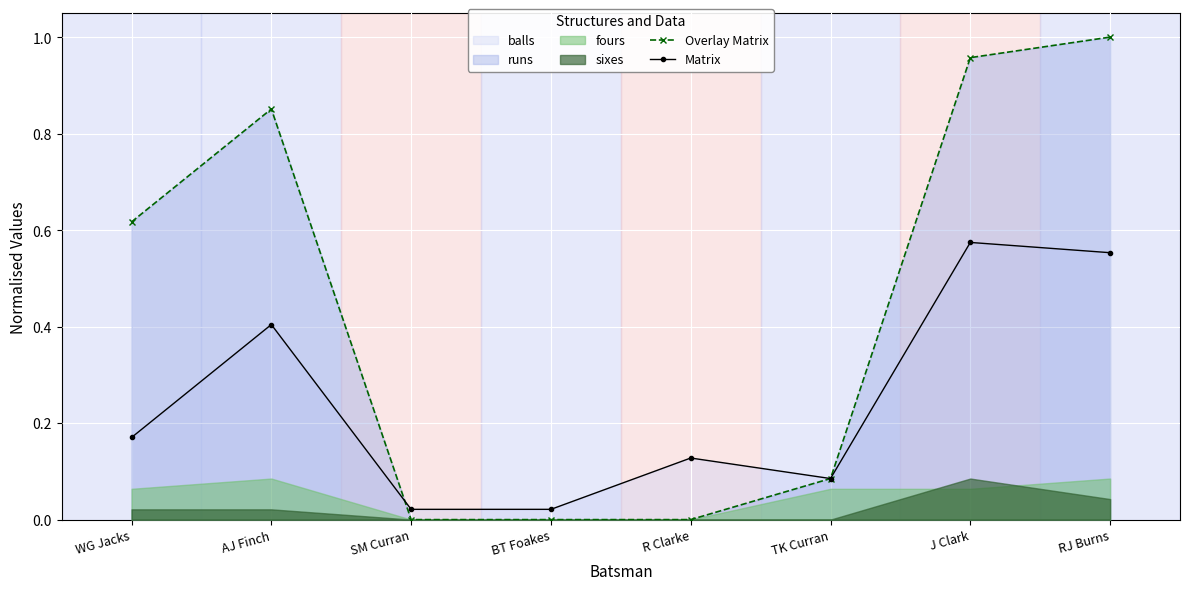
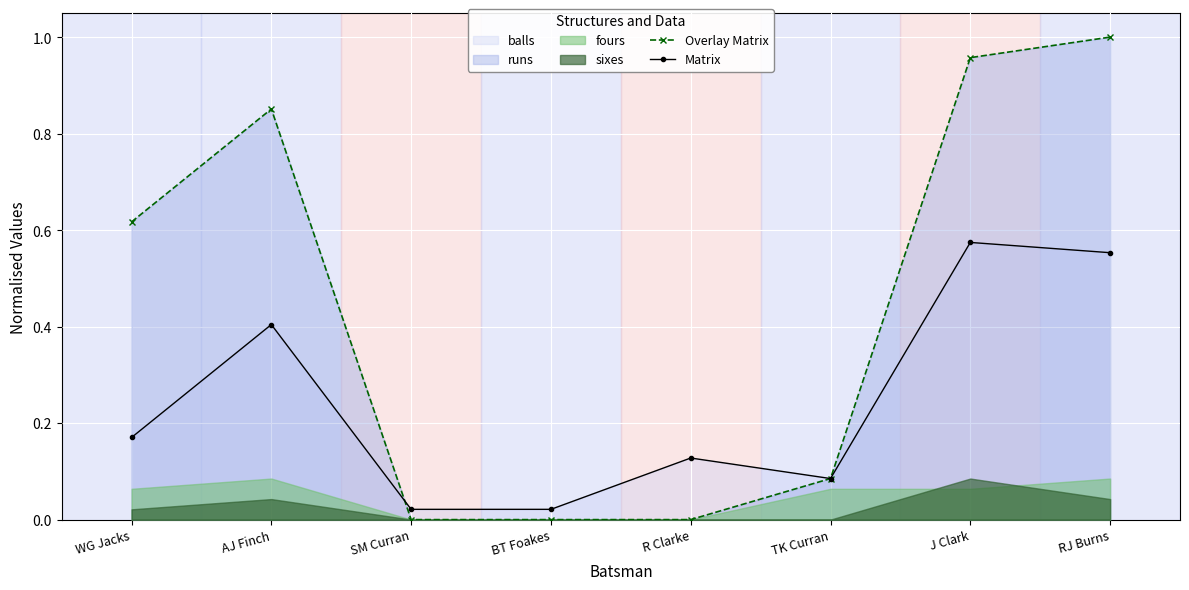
sixes, AJ Finch: 0.02 -> 0.04
